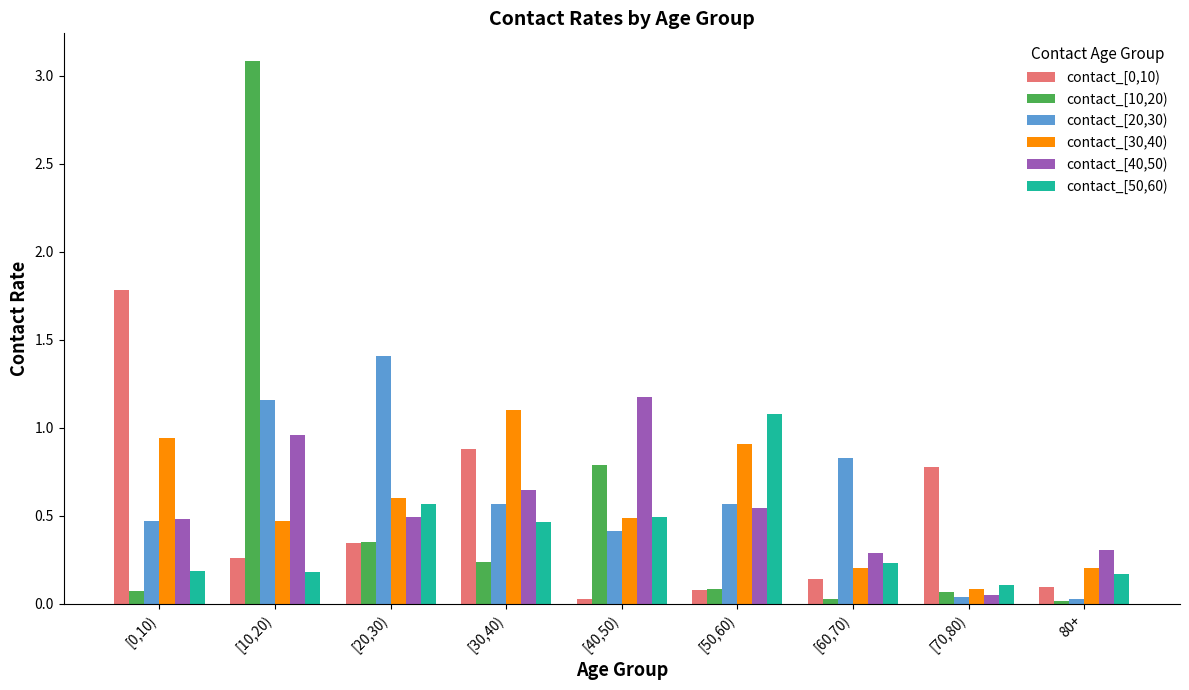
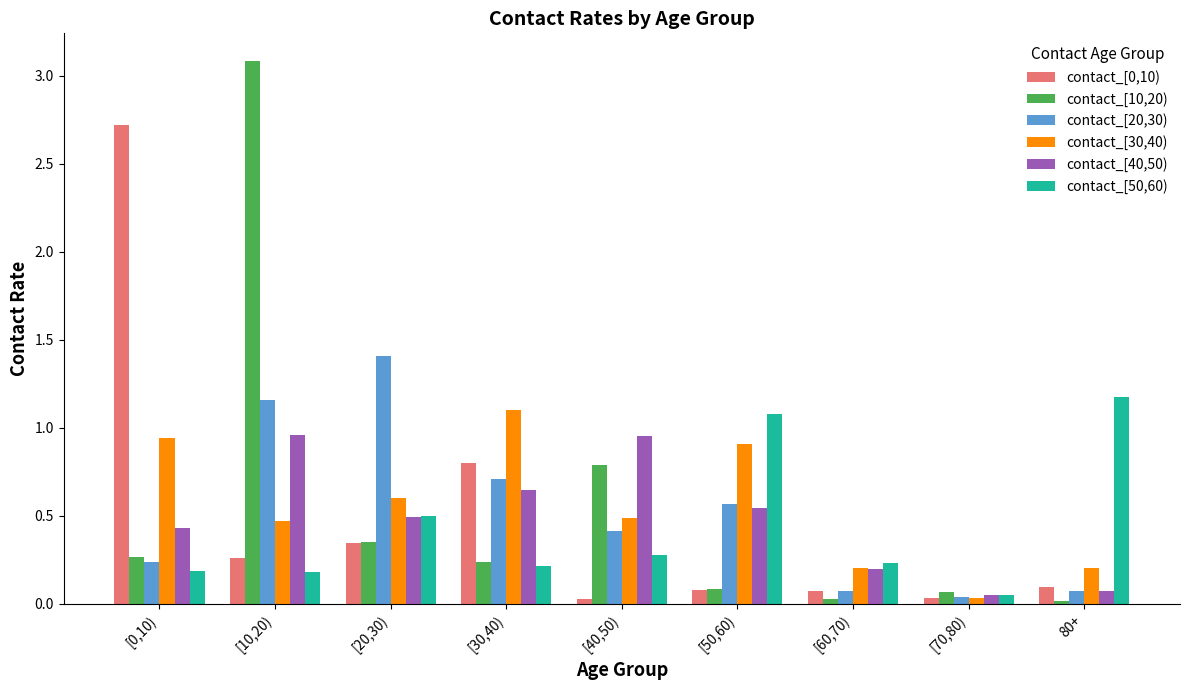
contact_[0,10), [0,10): 1.78 -> 2.72
contact_[10,20), [0,10): 0.07 -> 0.27
contact_[20,30), [0,10): 0.47 -> 0.24
contact_[40,50), [0,10): 0.48 -> 0.43
contact_[50,60), [20,30): 0.57 -> 0.50
contact_[0,10), [30,40): 0.88 -> 0.80
contact_[20,30), [30,40): 0.57 -> 0.71
contact_[50,60), [30,40): 0.47 -> 0.21
contact_[40,50), [40,50): 1.18 -> 0.95
contact_[50,60), [40,50): 0.49 -> 0.28
contact_[0,10), [60,70): 0.14 -> 0.08
contact_[20,30), [60,70): 0.83 -> 0.08
contact_[40,50), [60,70): 0.29 -> 0.20
contact_[0,10), [70,80): 0.78 -> 0.03
contact_[30,40), [70,80): 0.09 -> 0.03
contact_[50,60), [70,80): 0.11 -> 0.05
contact_[20,30), 80+: 0.03 -> 0.07
contact_[40,50), 80+: 0.31 -> 0.07
contact_[50,60), 80+: 0.17 -> 1.18
